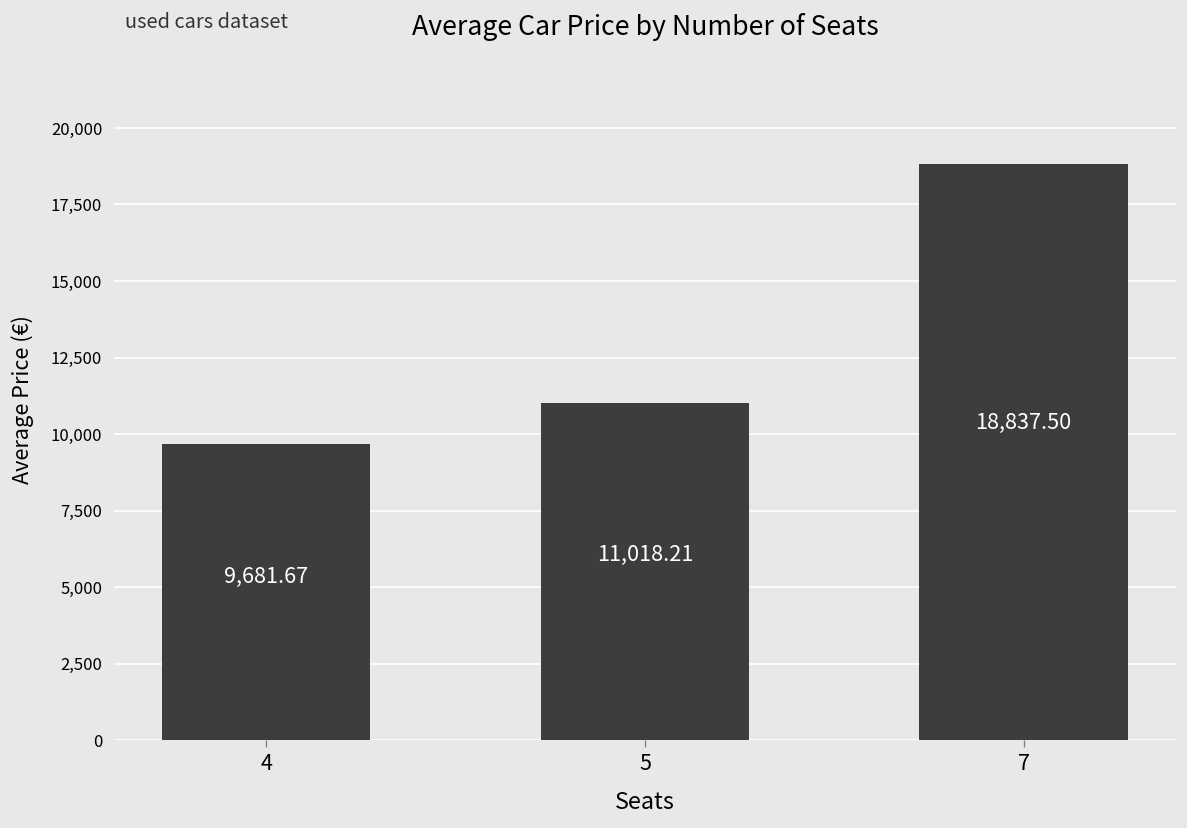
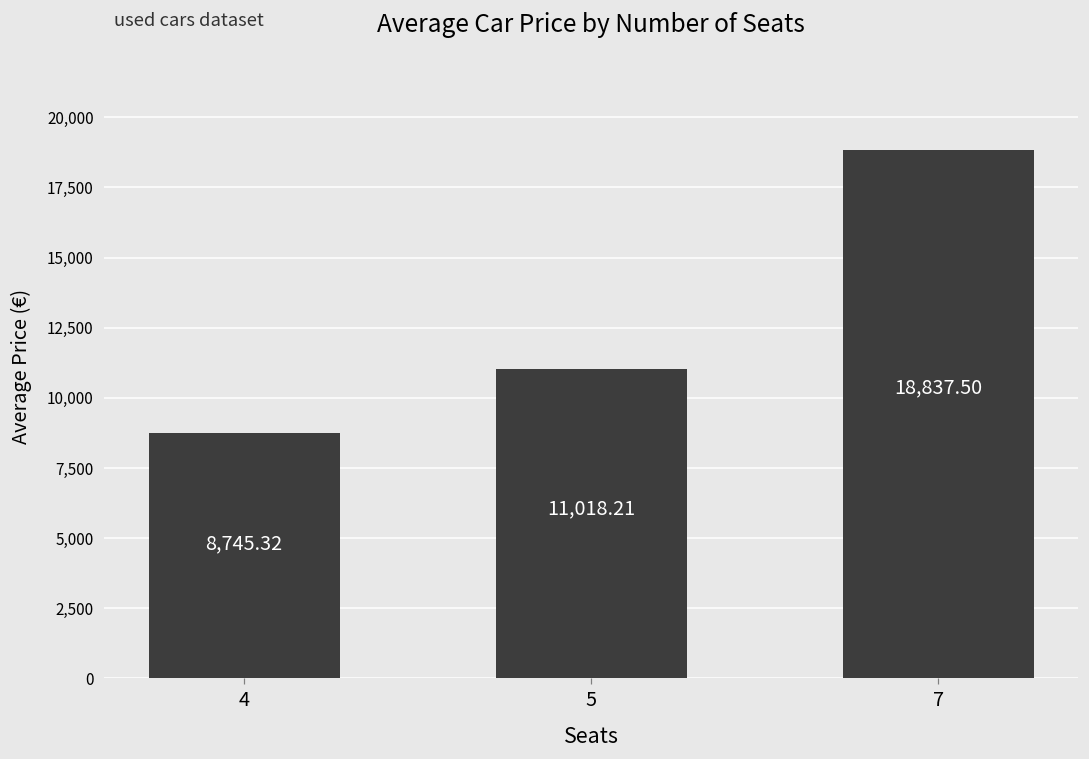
4: 9,681.67 -> 8,745.32
